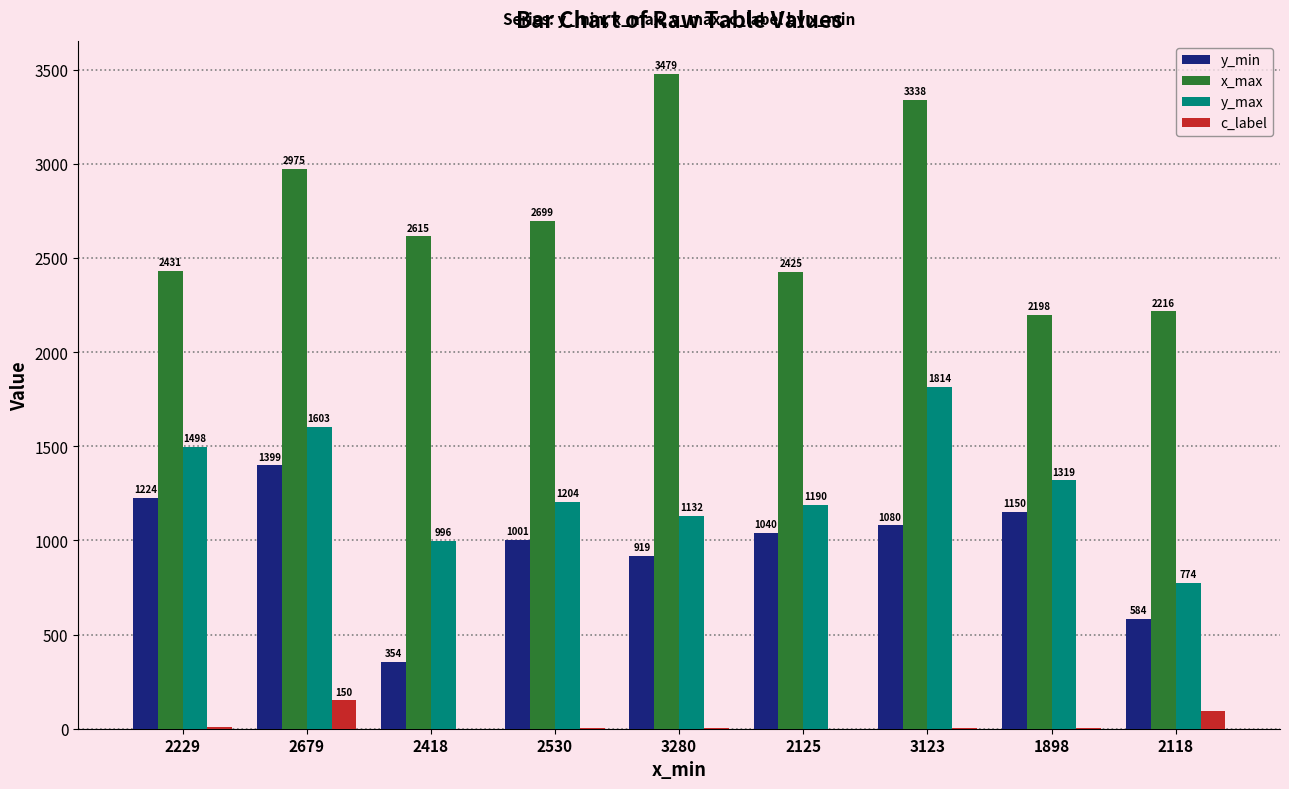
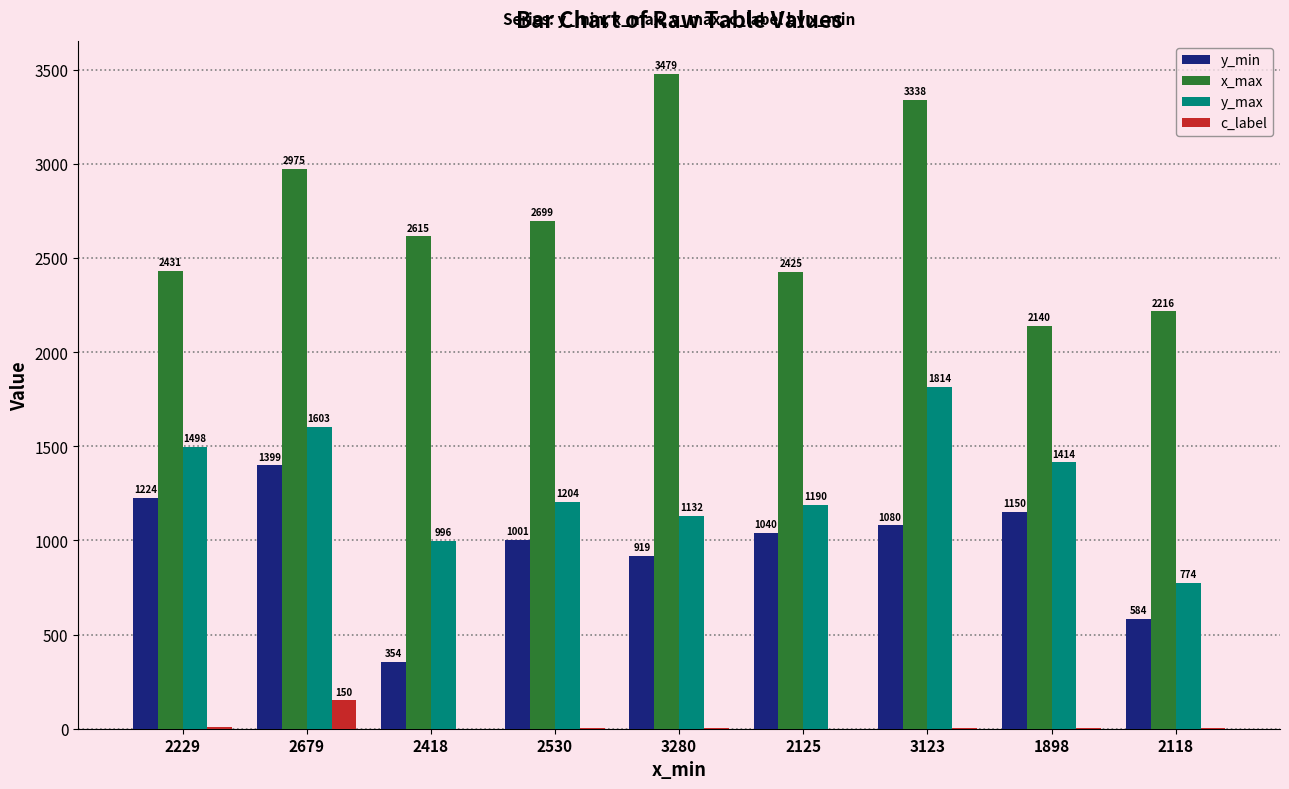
x_max, 1898: 2198 -> 2140
y_max, 1898: 1319 -> 1414
c_label, 2118: 100 -> 0
